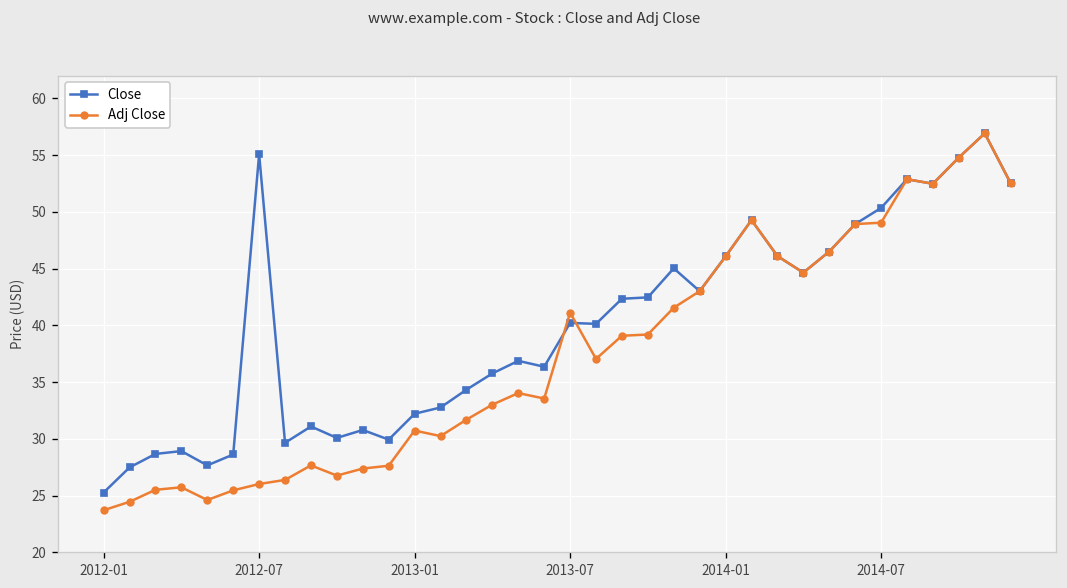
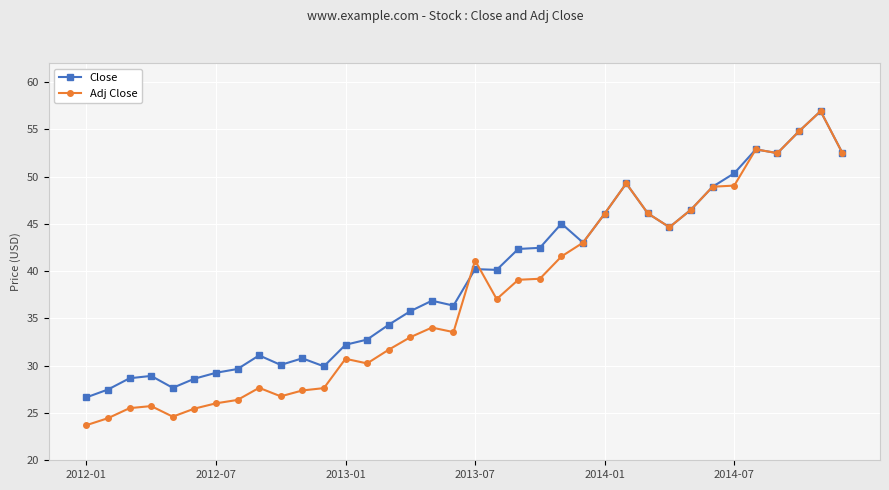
Close, 2012-01: 25 -> 27
Close, 2012-07: 55 -> 29
